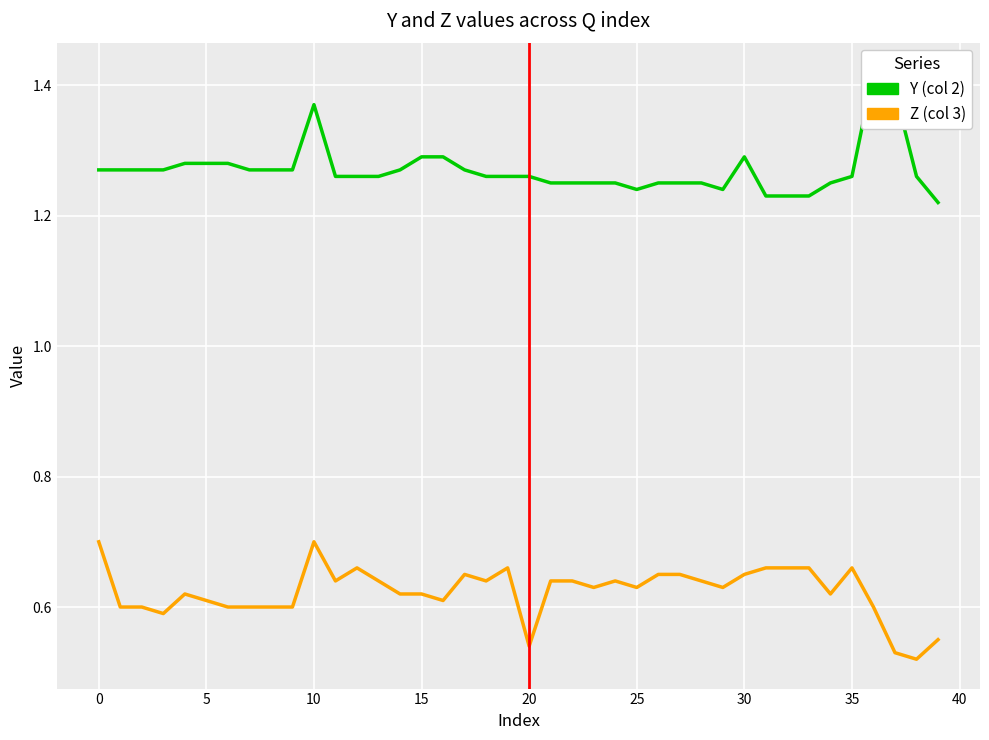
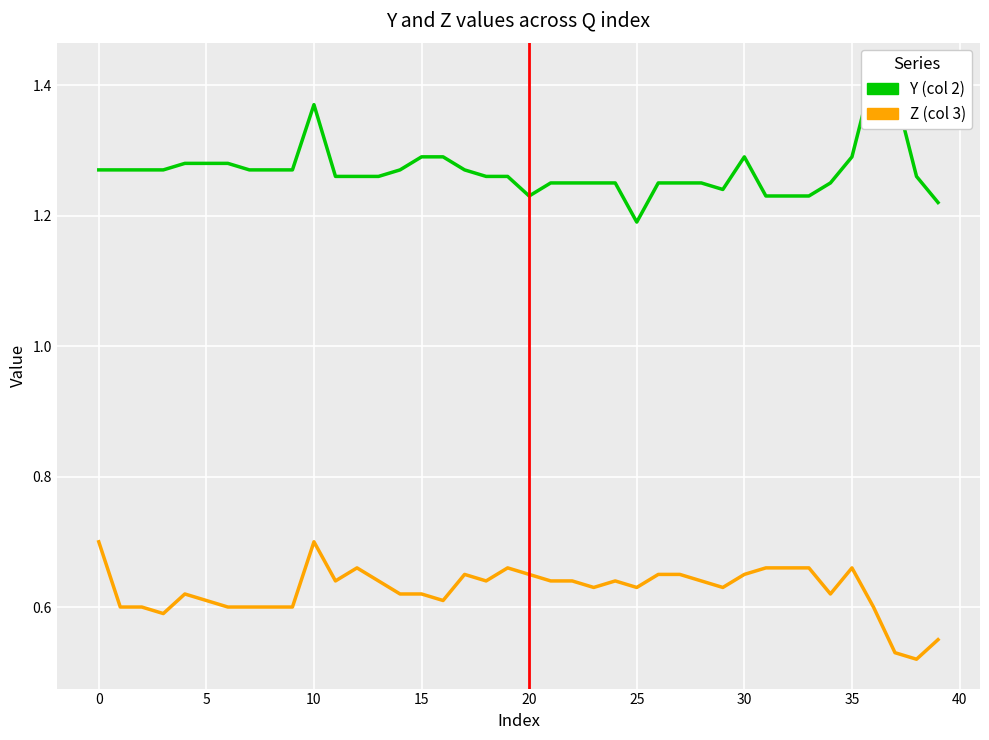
Y (col 2), 20: 1.26 -> 1.23
Z (col 3), 20: 0.54 -> 0.65
Y (col 2), 25: 1.24 -> 1.19
Y (col 2), 35: 1.26 -> 1.29
